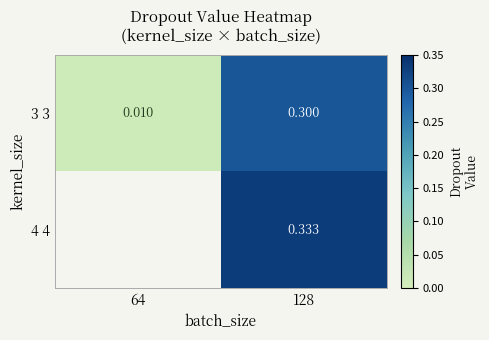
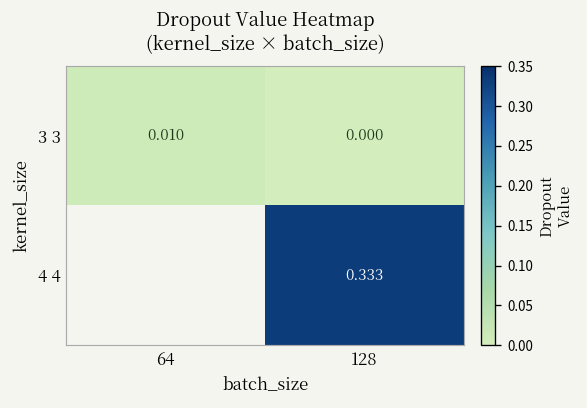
3 3, 128: 0.300 -> 0.000
